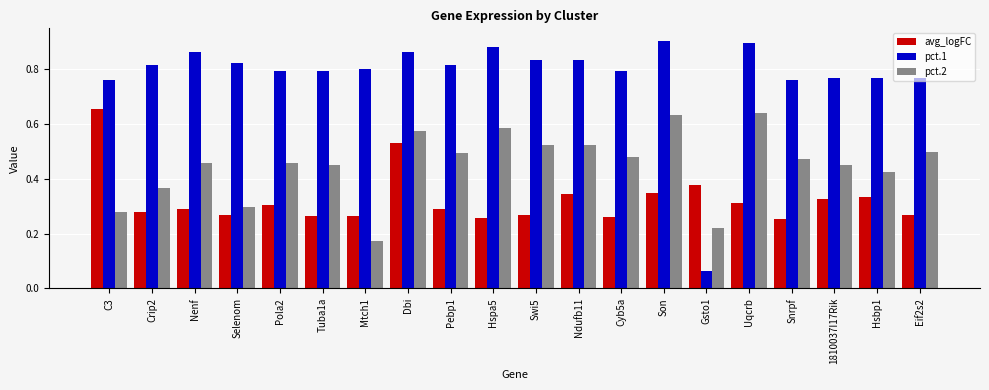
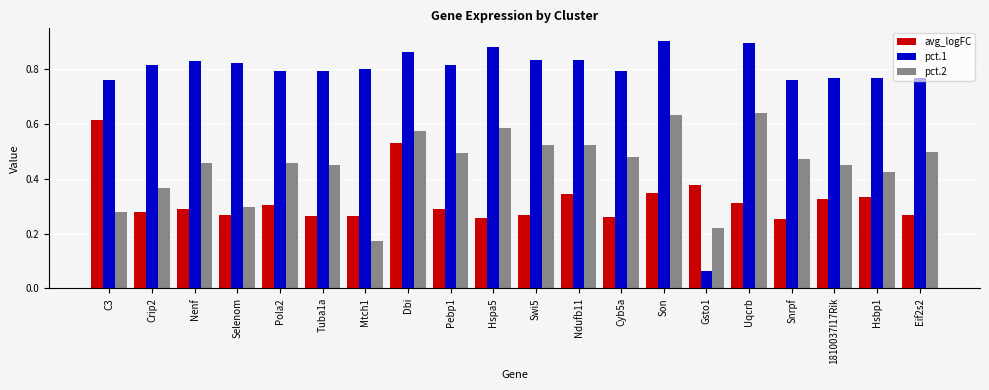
avg_logFC, C3: 0.66 -> 0.62
pct.1, Nenf: 0.86 -> 0.83
